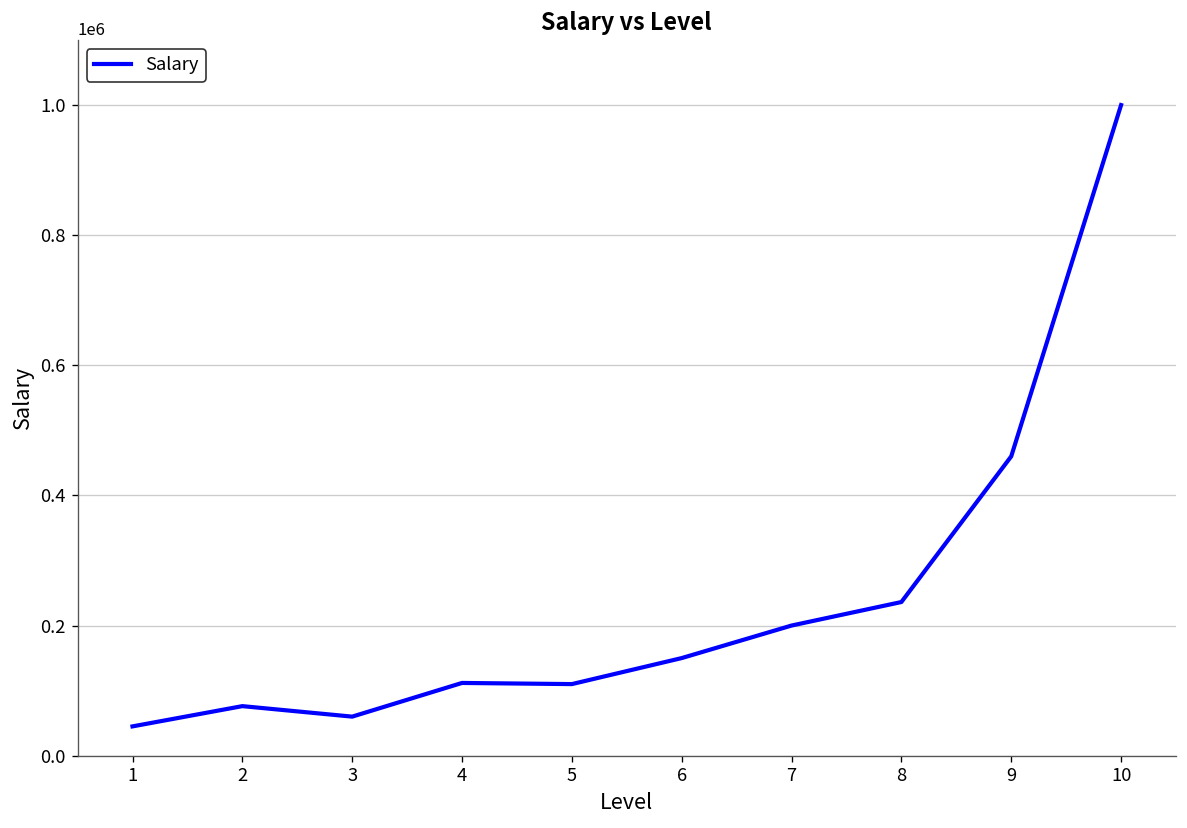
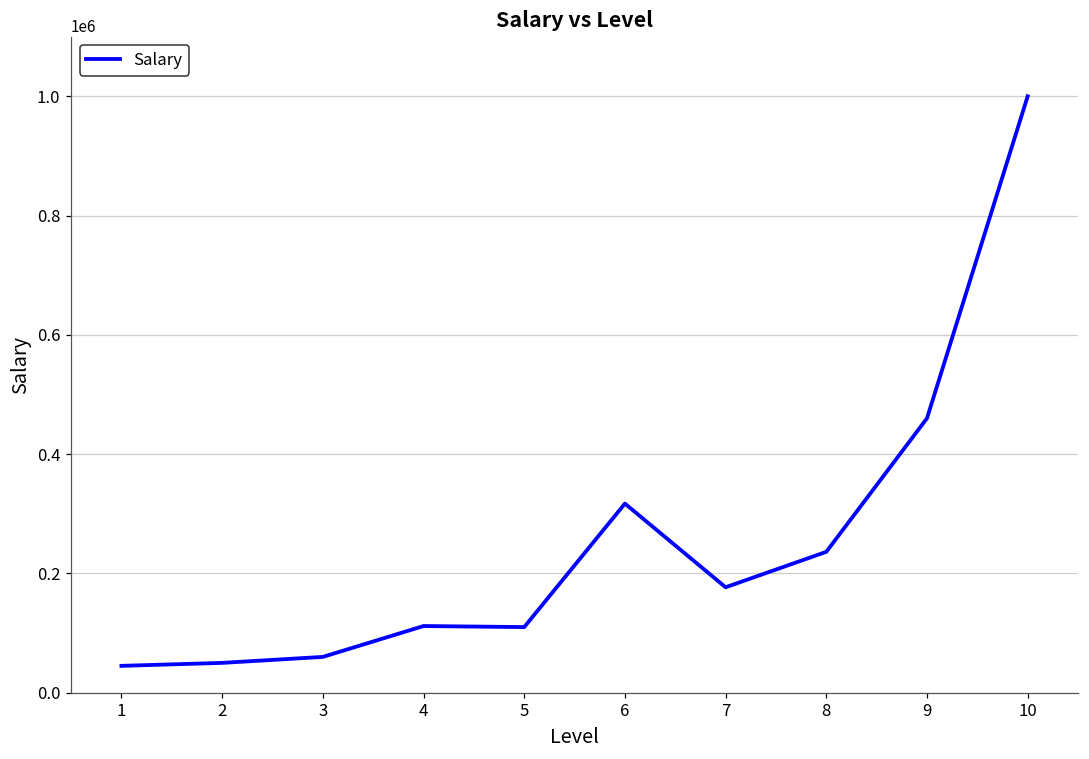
2: 80000 -> 50000
6: 150000 -> 320000
7: 200000 -> 180000
